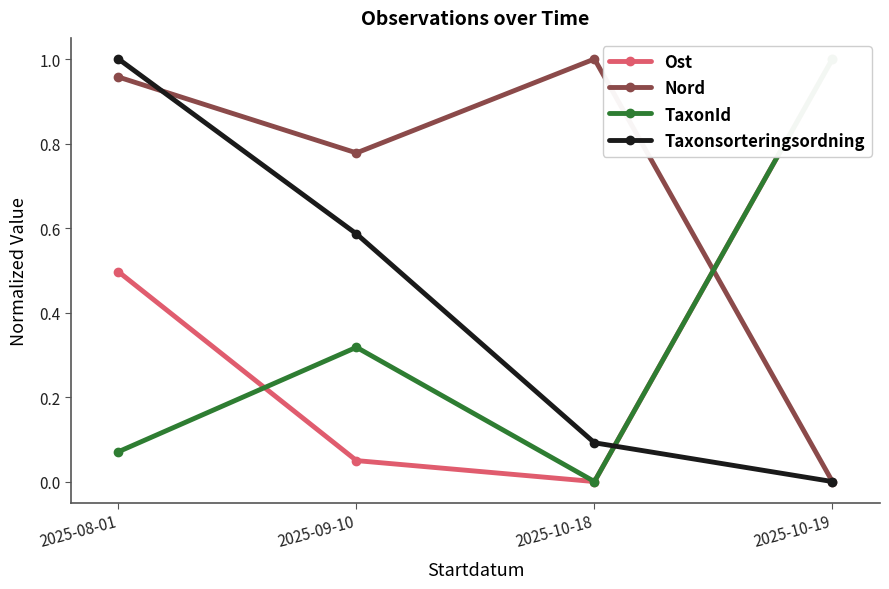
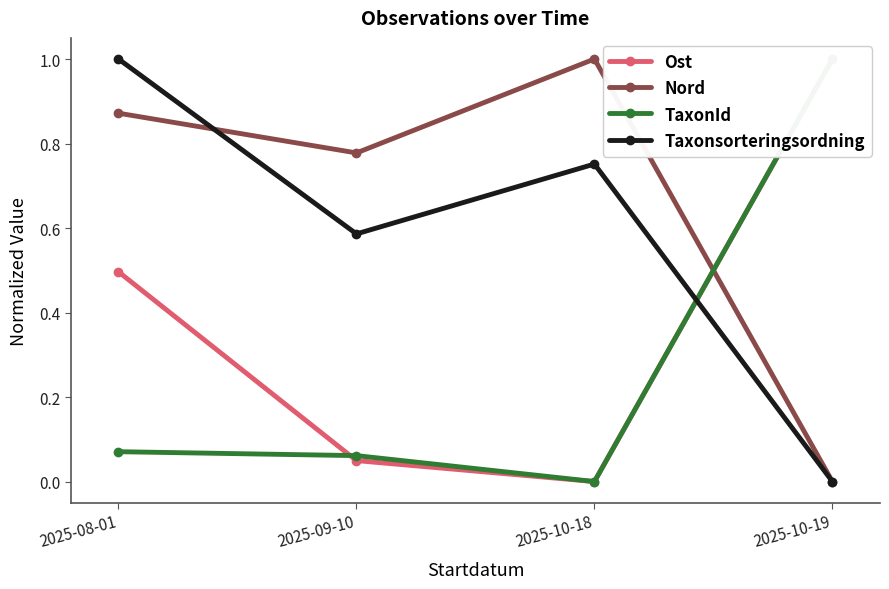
Nord, 2025-08-01: 0.96 -> 0.87
TaxonId, 2025-09-10: 0.32 -> 0.06
Taxonsorteringsordning, 2025-10-18: 0.09 -> 0.75
